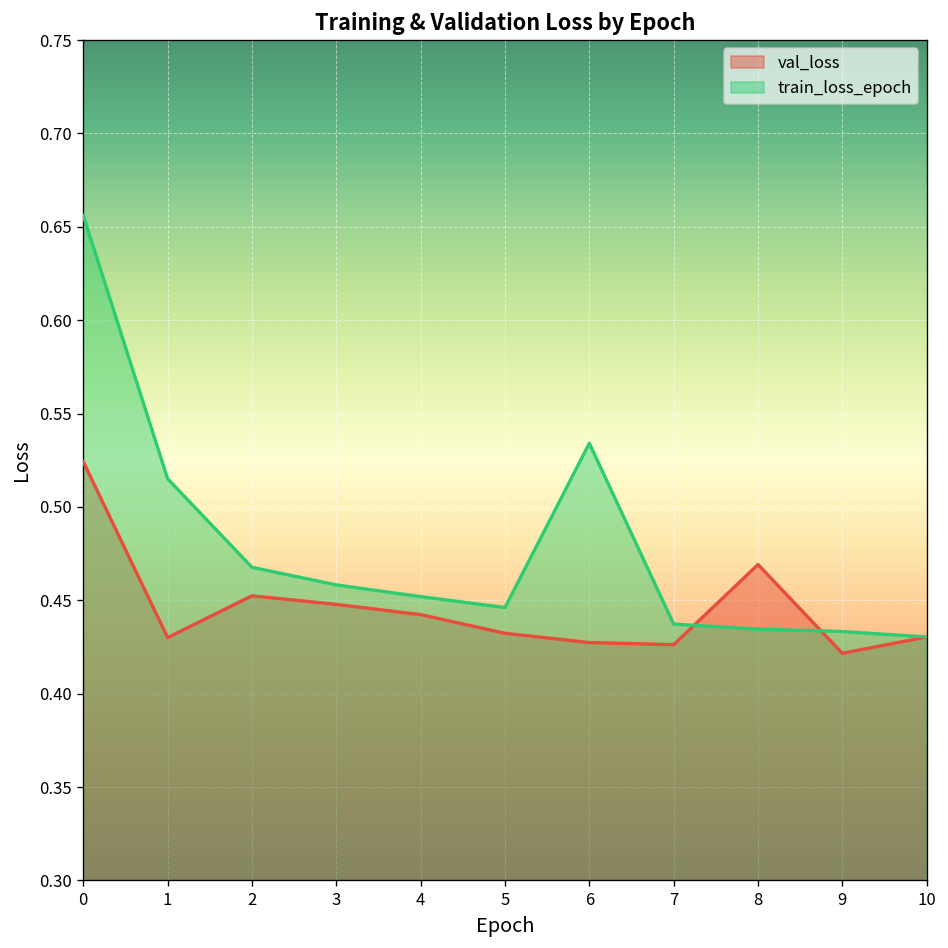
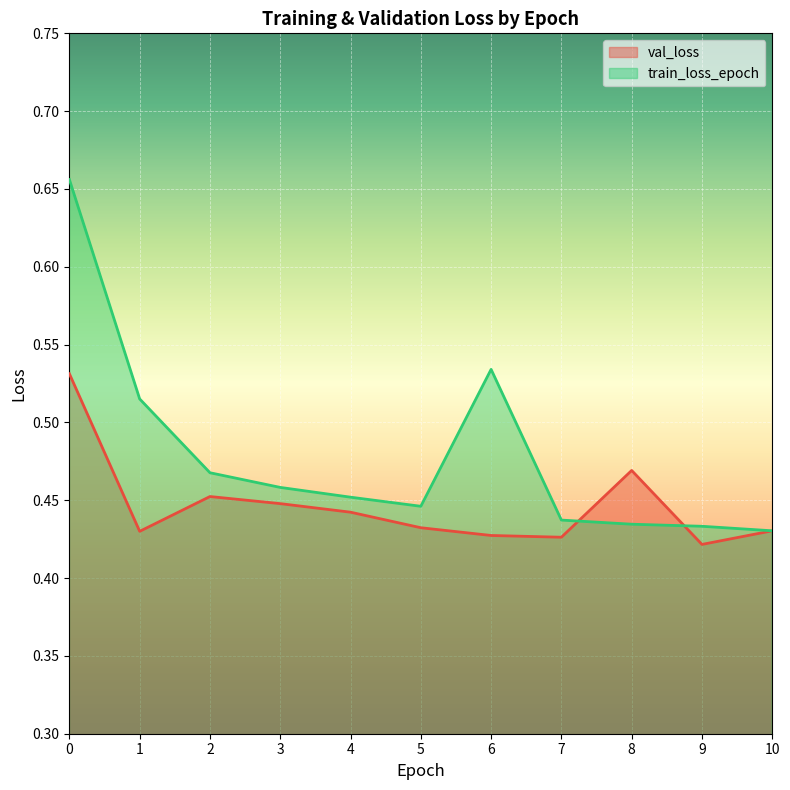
val_loss, 0: 0.524 -> 0.531
